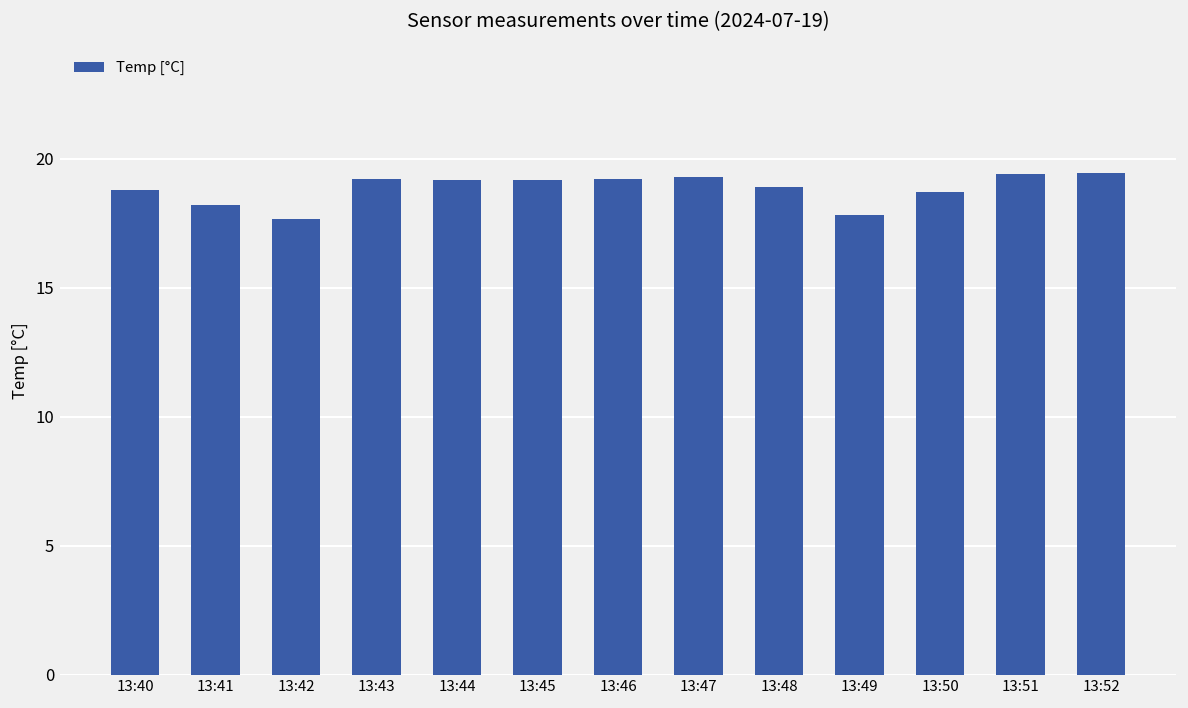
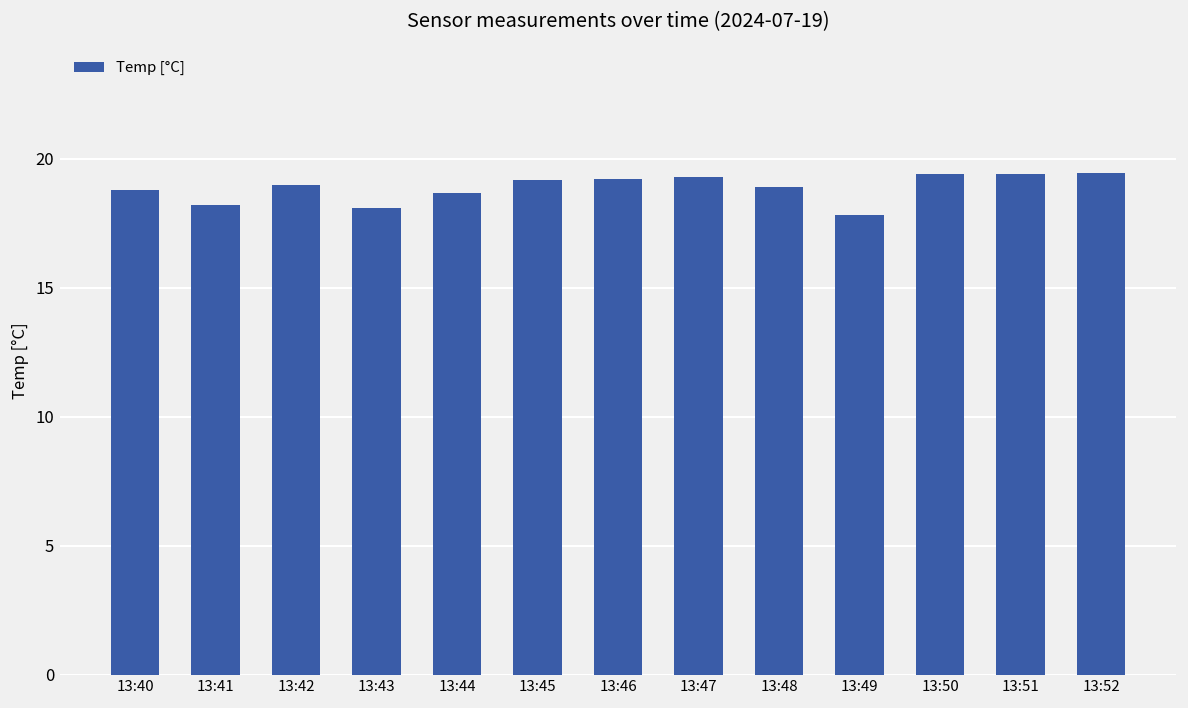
13:42: 17.7 -> 19.0
13:43: 19.2 -> 18.1
13:44: 19.2 -> 18.7
13:50: 18.7 -> 19.4
